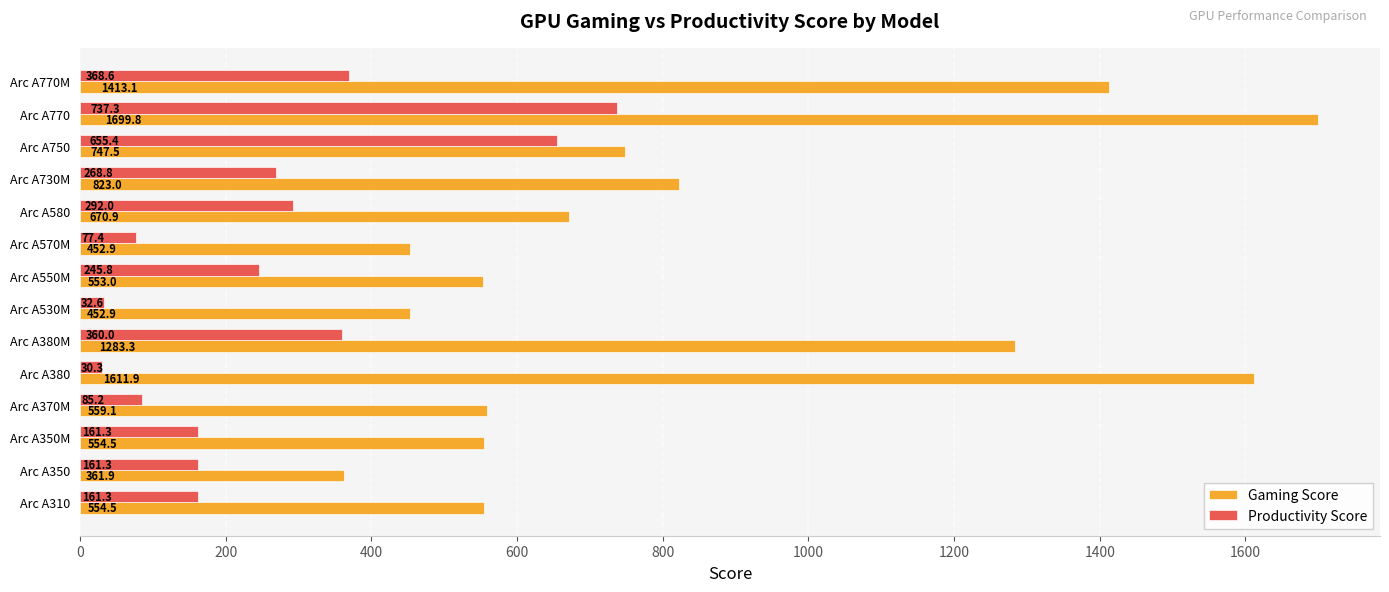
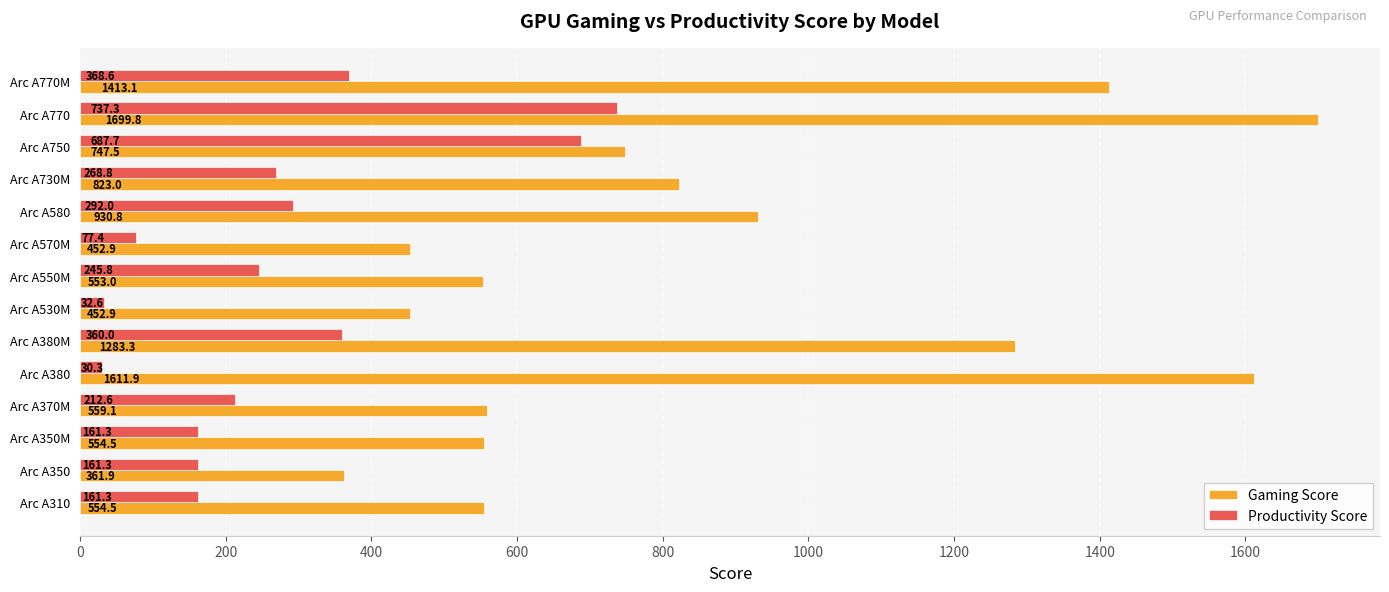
Productivity Score, Arc A750: 655.4 -> 687.7
Gaming Score, Arc A580: 670.9 -> 930.8
Productivity Score, Arc A370M: 85.2 -> 212.6
